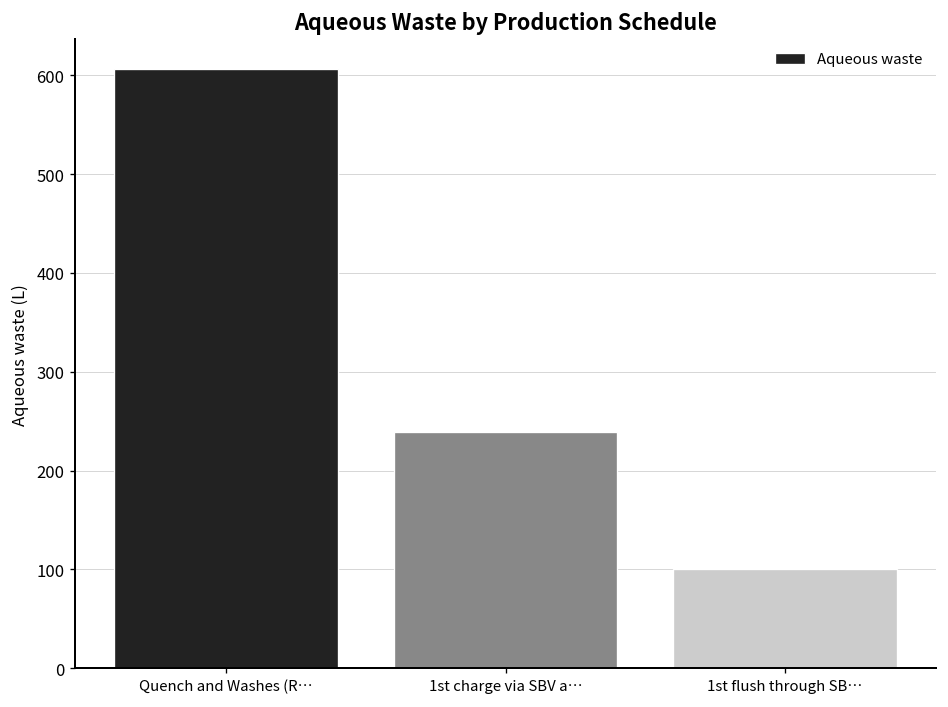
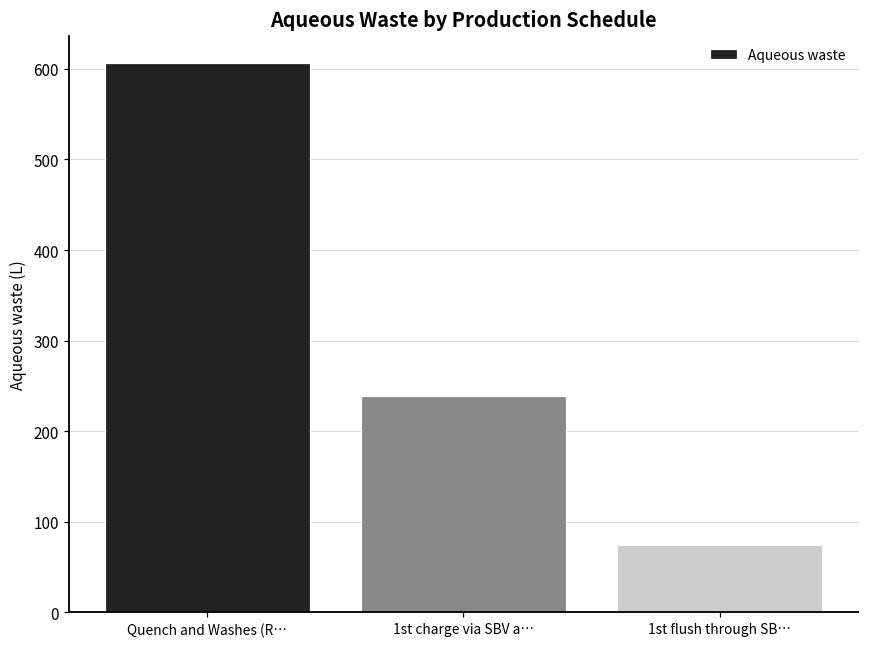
1st flush through SB…: 100 -> 70
